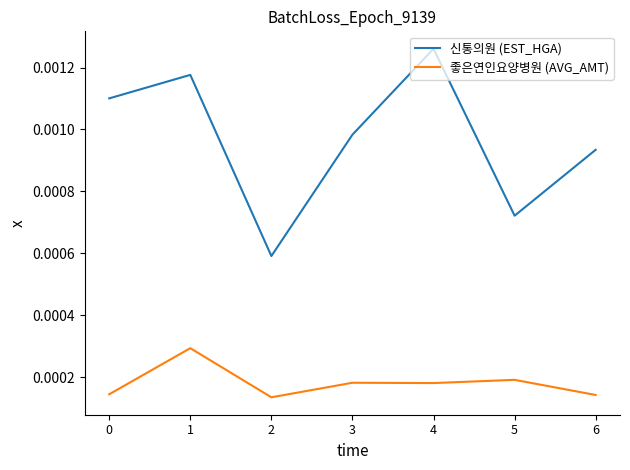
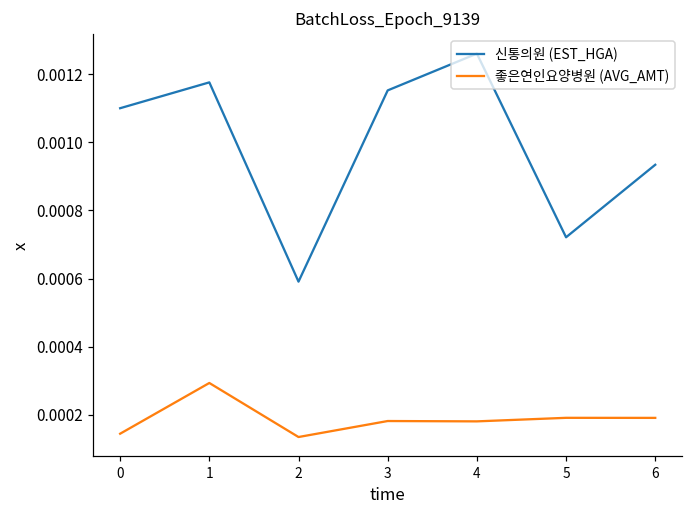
신통의원 (EST_HGA), 3: 0.00098 -> 0.00115
좋은연인요양병원 (AVG_AMT), 6: 0.00014 -> 0.00019
